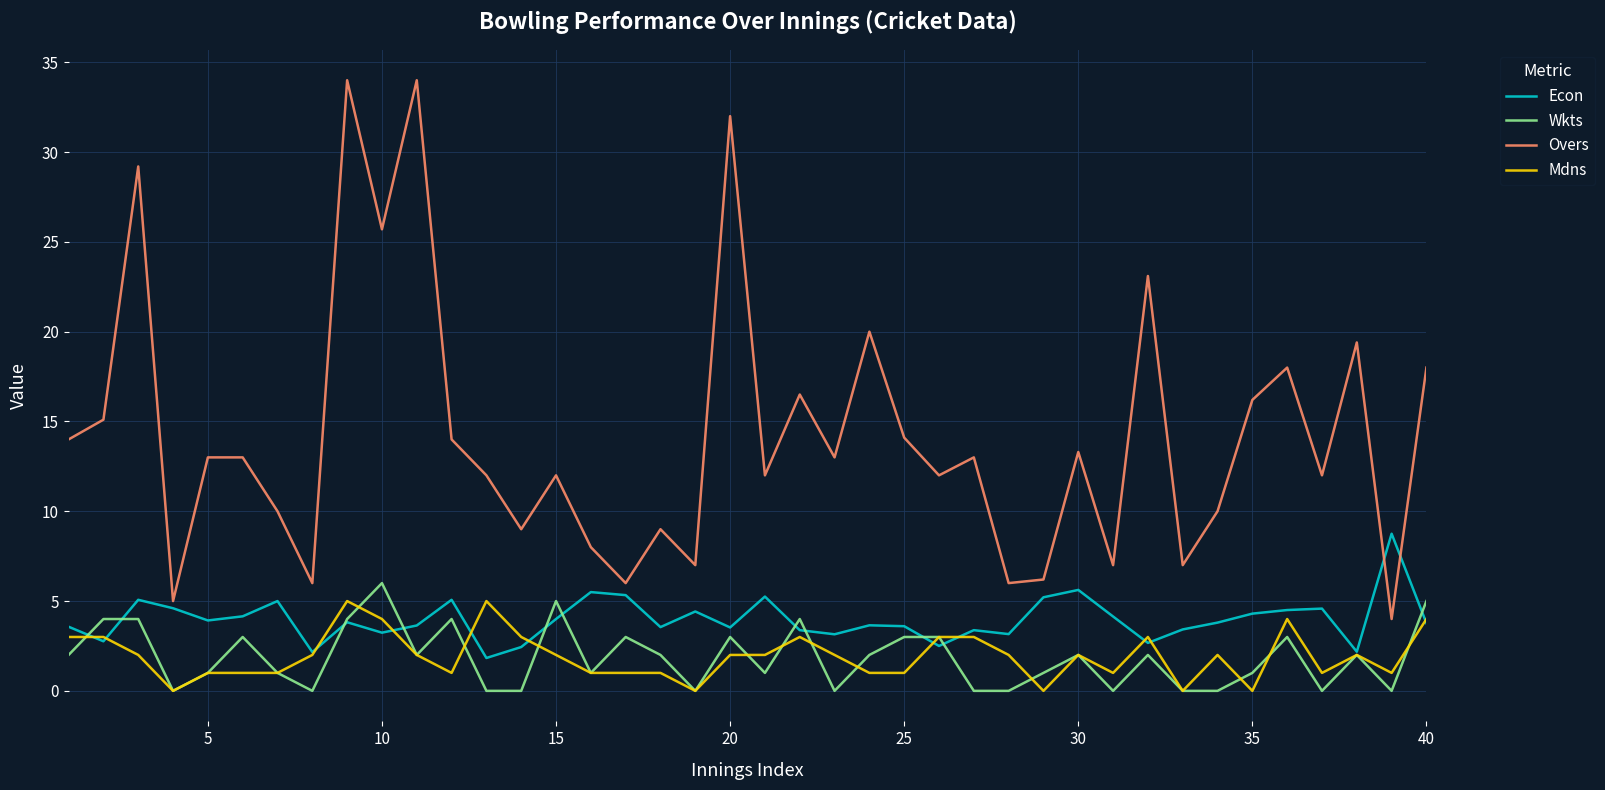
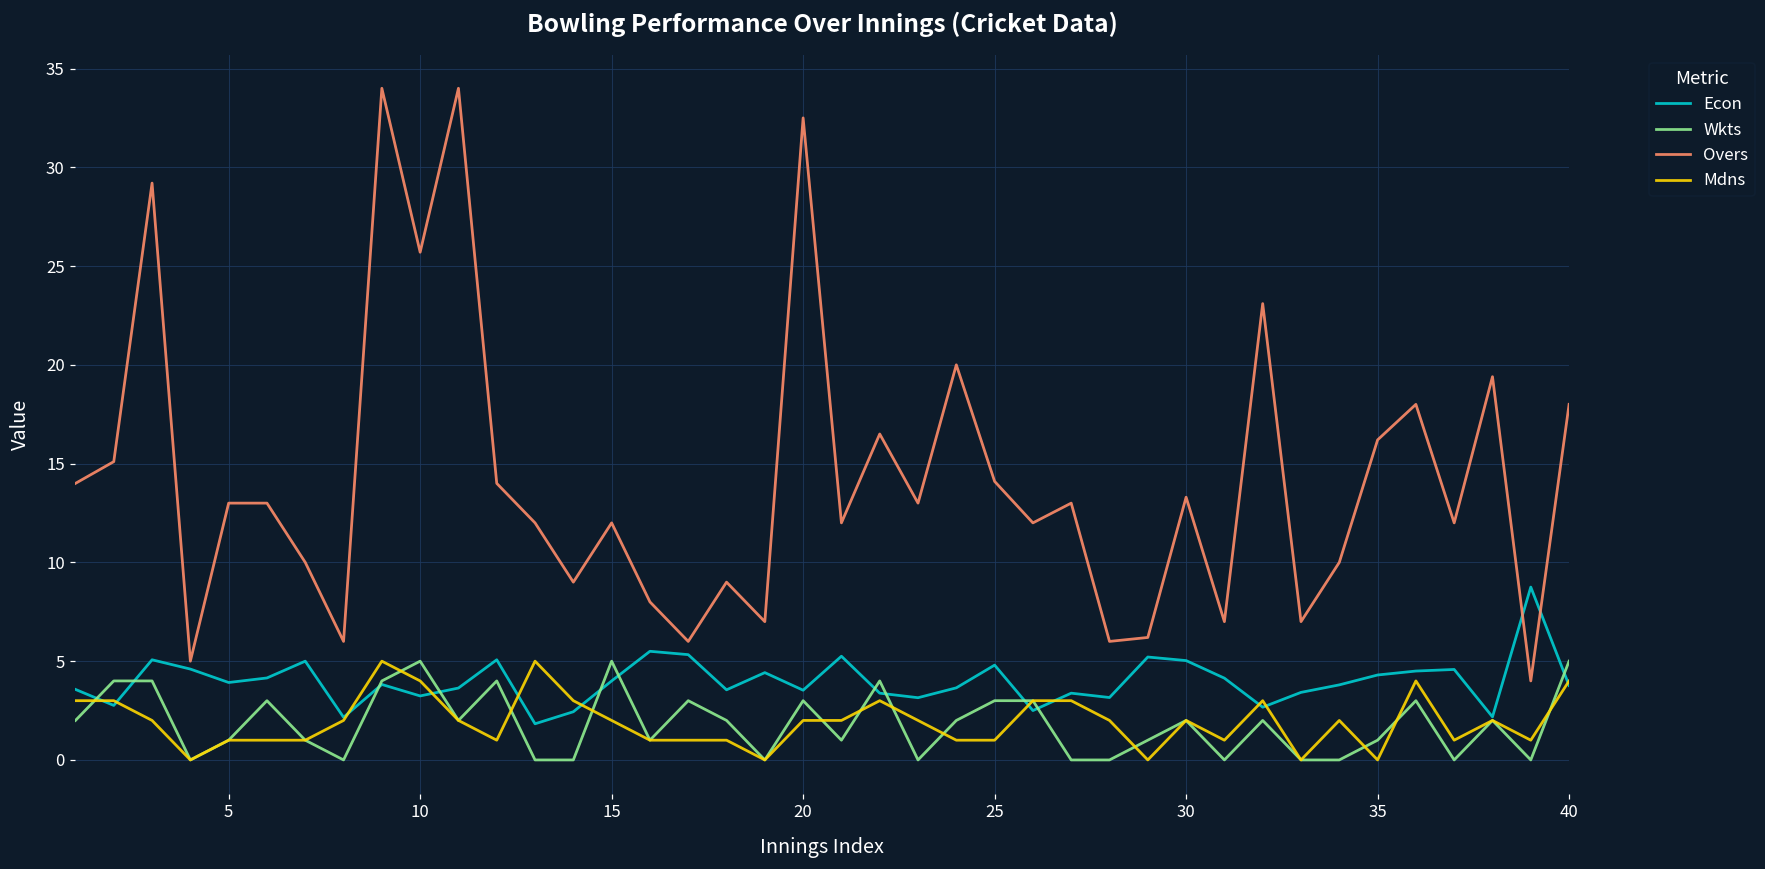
Wkts, 10: 6 -> 5
Overs, 20: 32.0 -> 32.5
Econ, 25: 3.6 -> 4.8
Econ, 30: 5.6 -> 5.0
